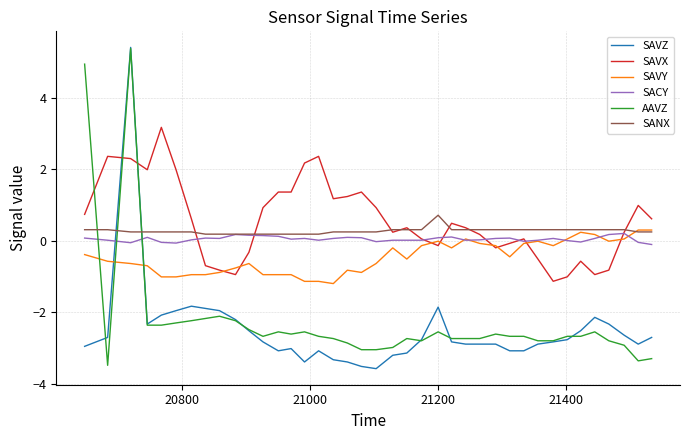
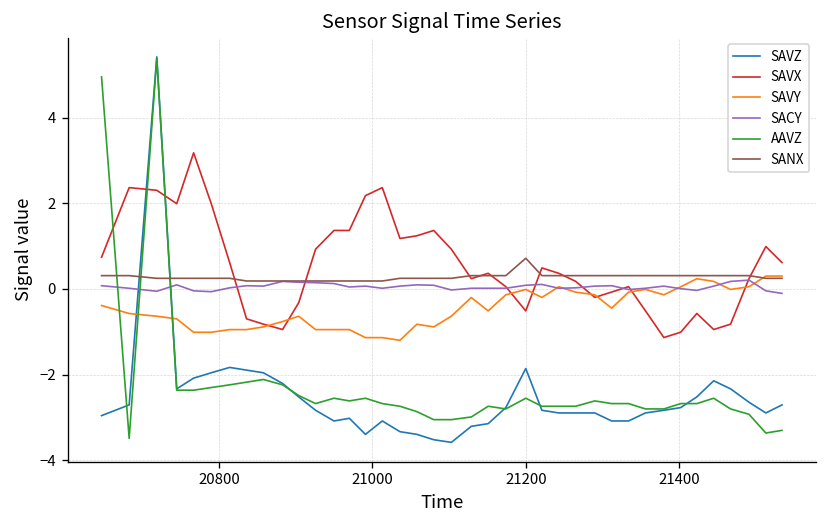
SAVX, 21200: -0.1 -> -0.5
